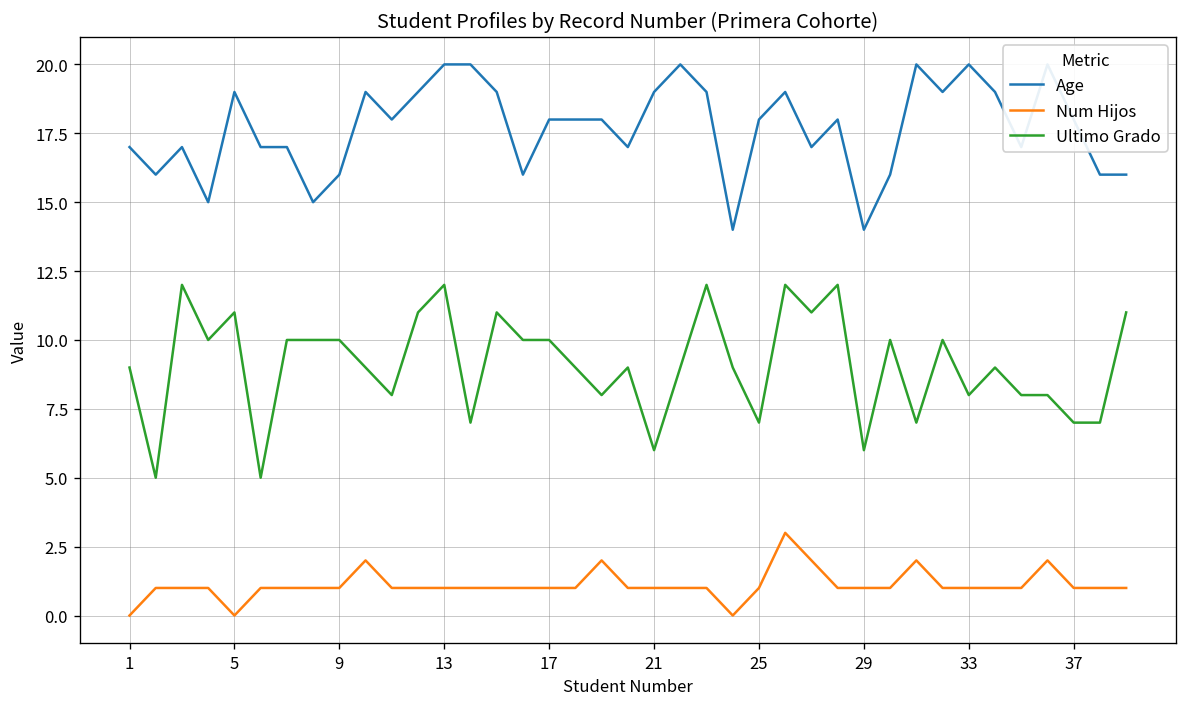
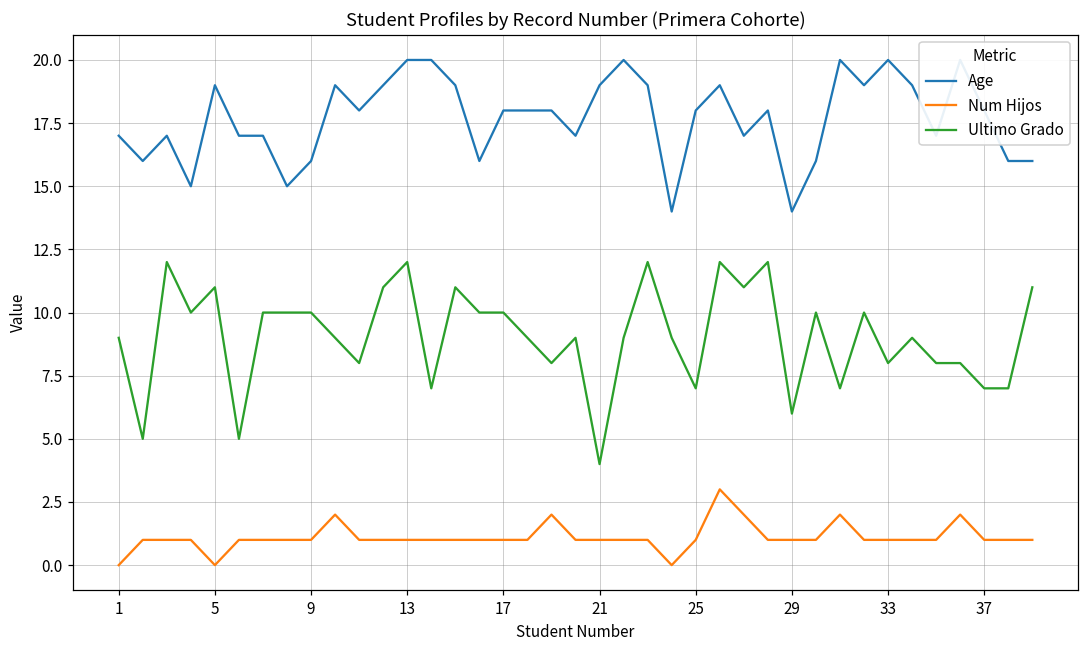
Ultimo Grado, 21: 6 -> 4
